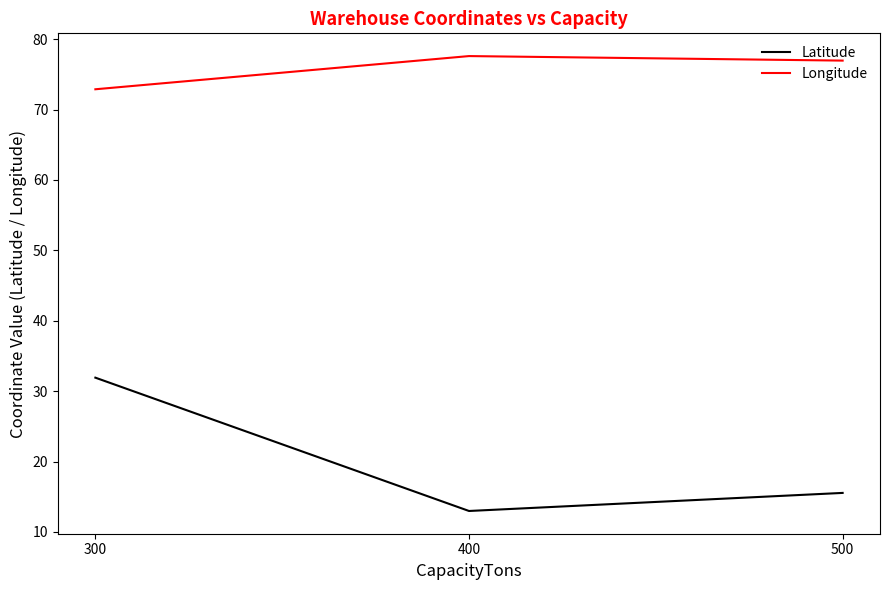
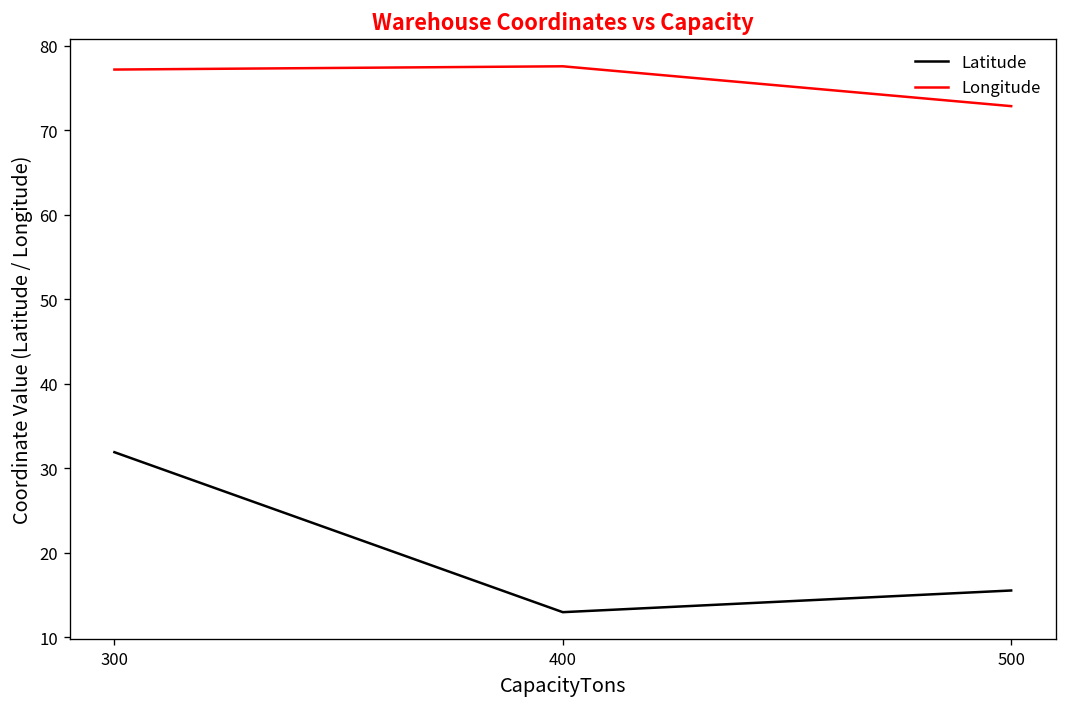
Longitude, 300: 73 -> 77
Longitude, 500: 77 -> 73
